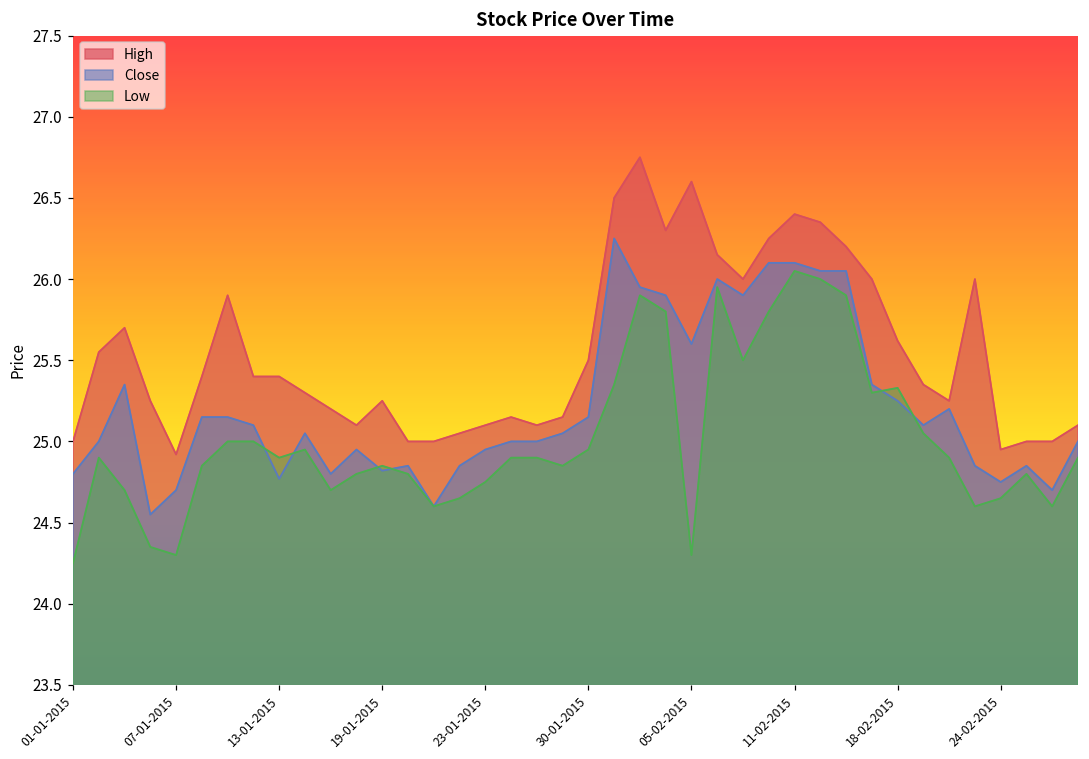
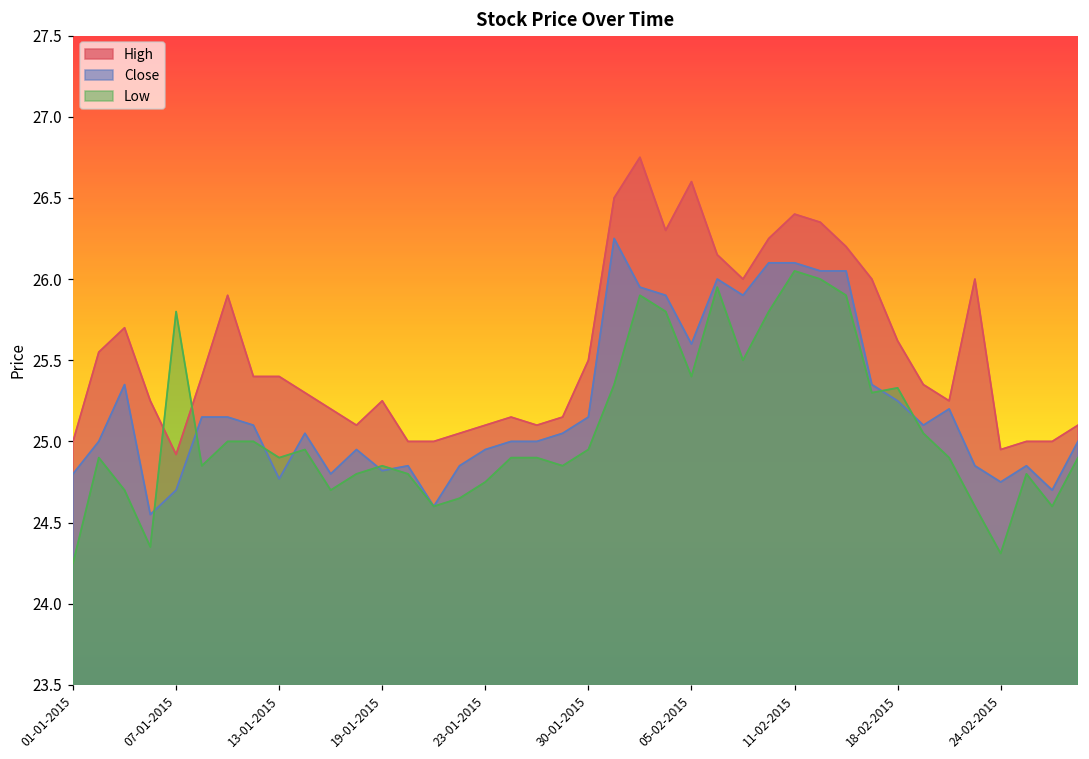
Low, 07-01-2015: 24.3 -> 25.8
Low, 05-02-2015: 24.3 -> 25.4
Low, 24-02-2015: 24.65 -> 24.31
